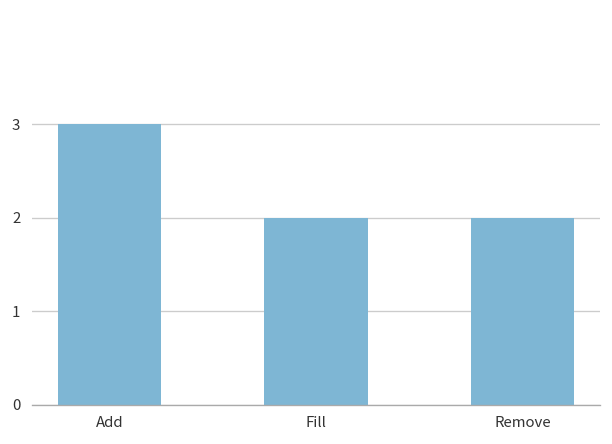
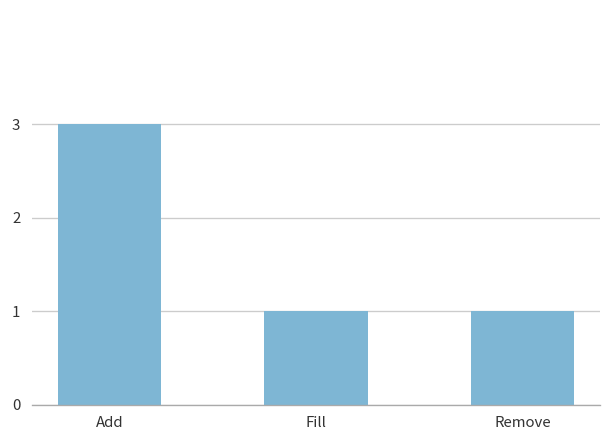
Fill: 2 -> 1
Remove: 2 -> 1
